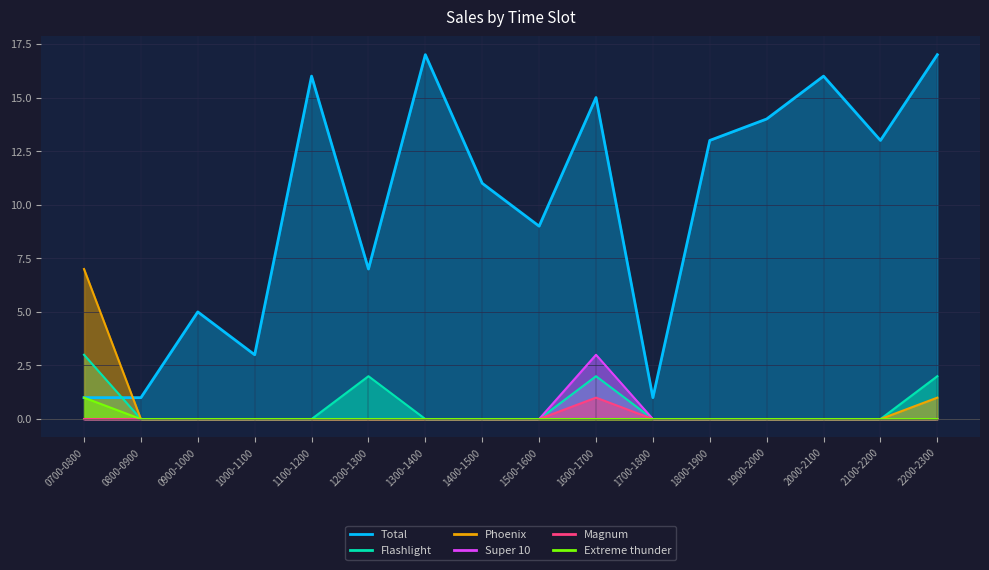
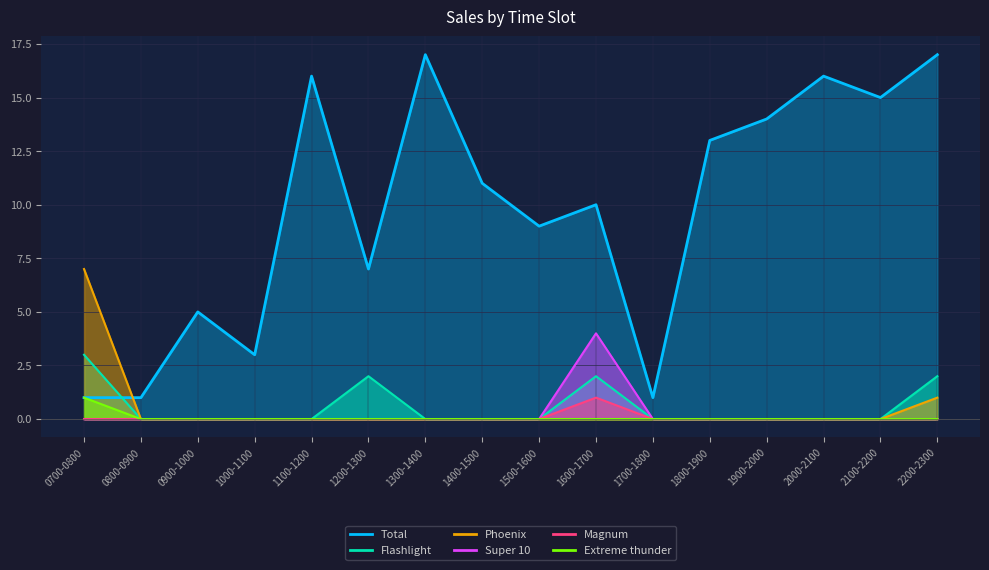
Total, 1600-1700: 15 -> 10
Super 10, 1600-1700: 3 -> 4
Total, 2100-2200: 13 -> 15
